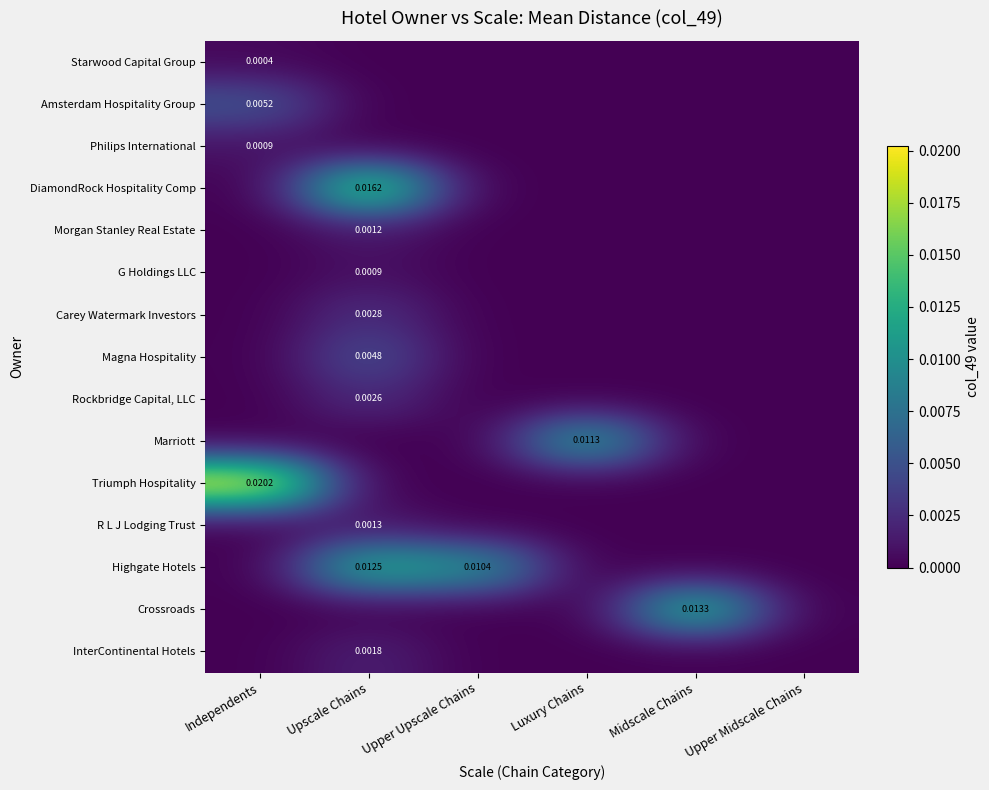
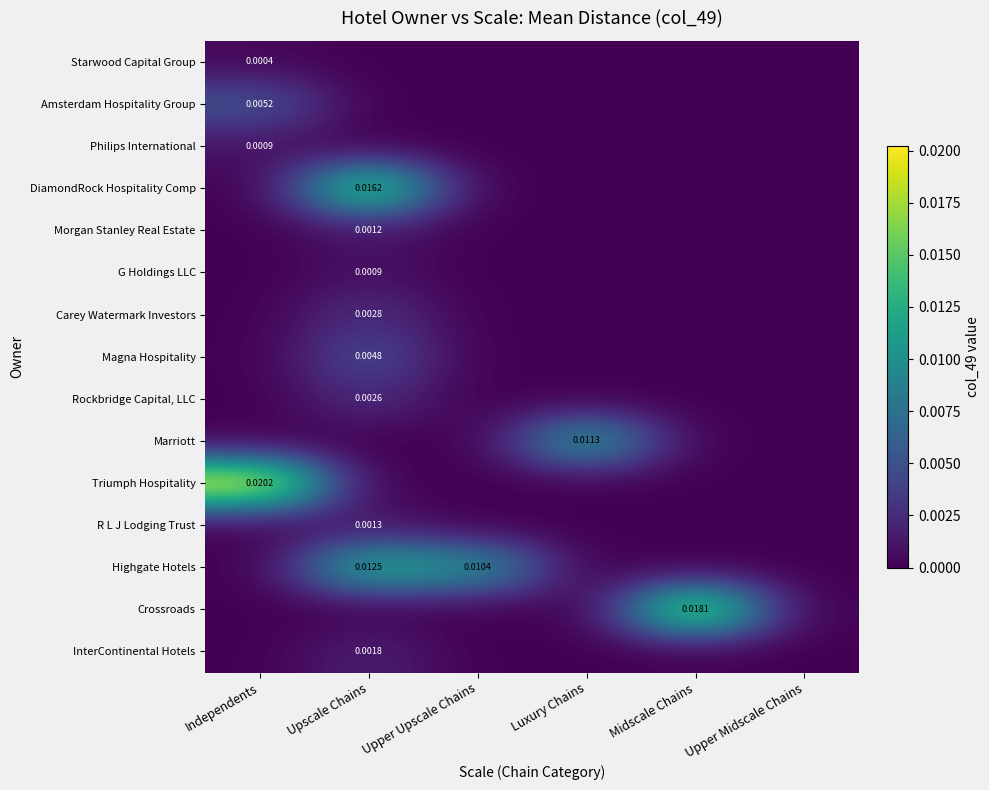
Crossroads, Midscale Chains: 0.0133 -> 0.0181
